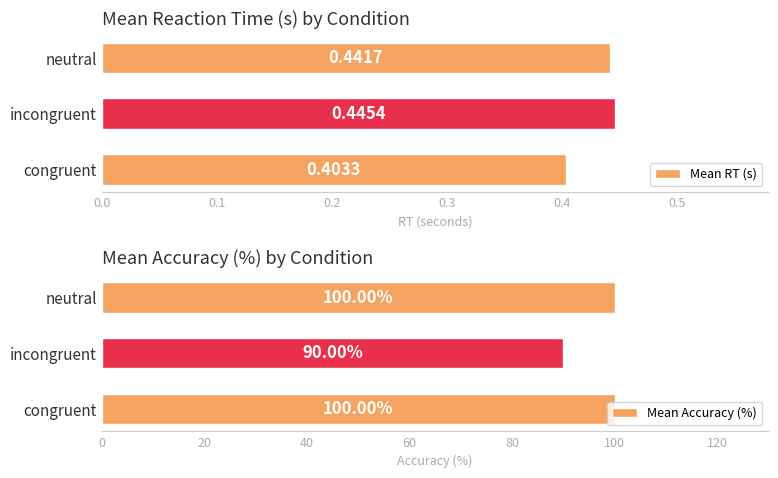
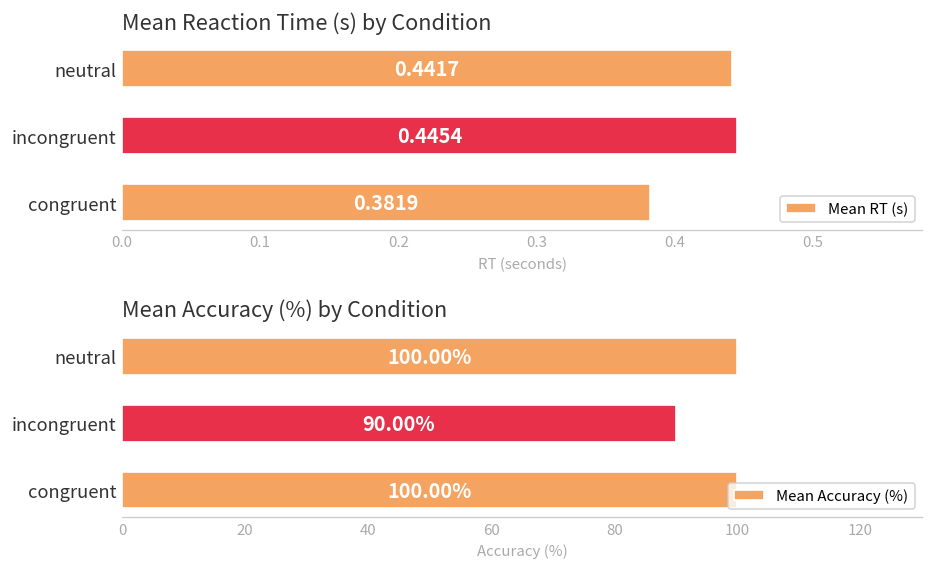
Mean Reaction Time (s) by Condition, congruent: 0.4033 -> 0.3819
